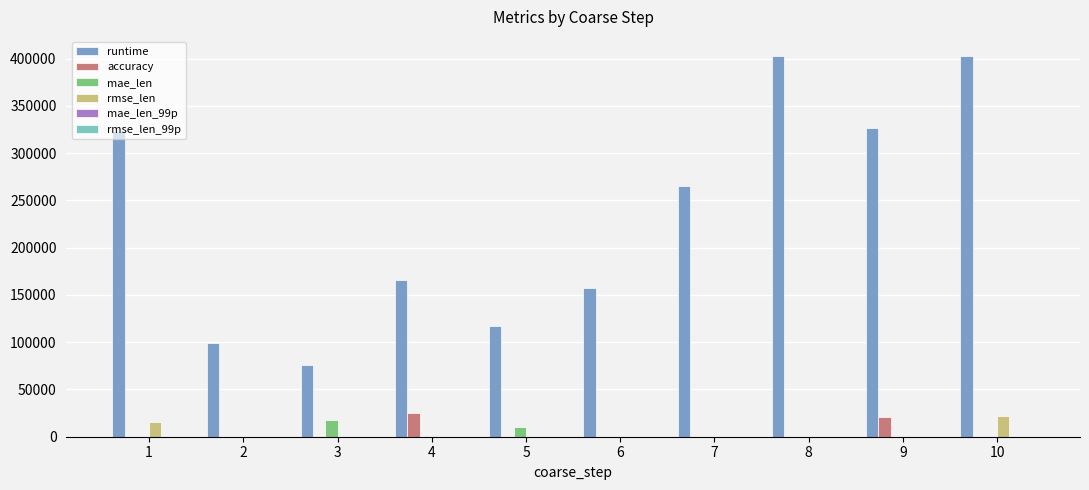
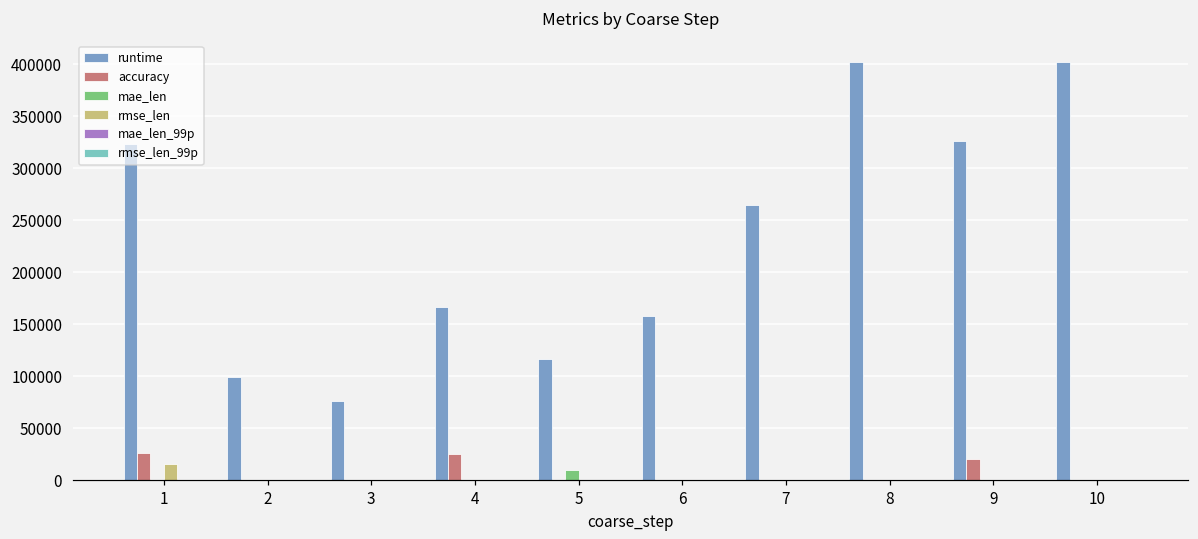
accuracy, 1: 0 -> 30000
mae_len, 3: 20000 -> 0
rmse_len, 10: 20000 -> 0
